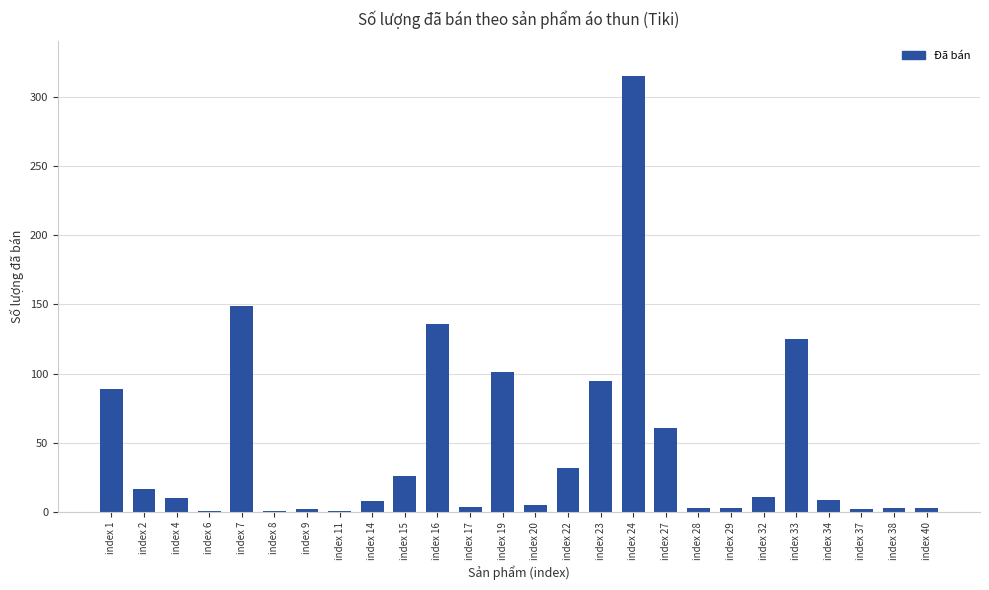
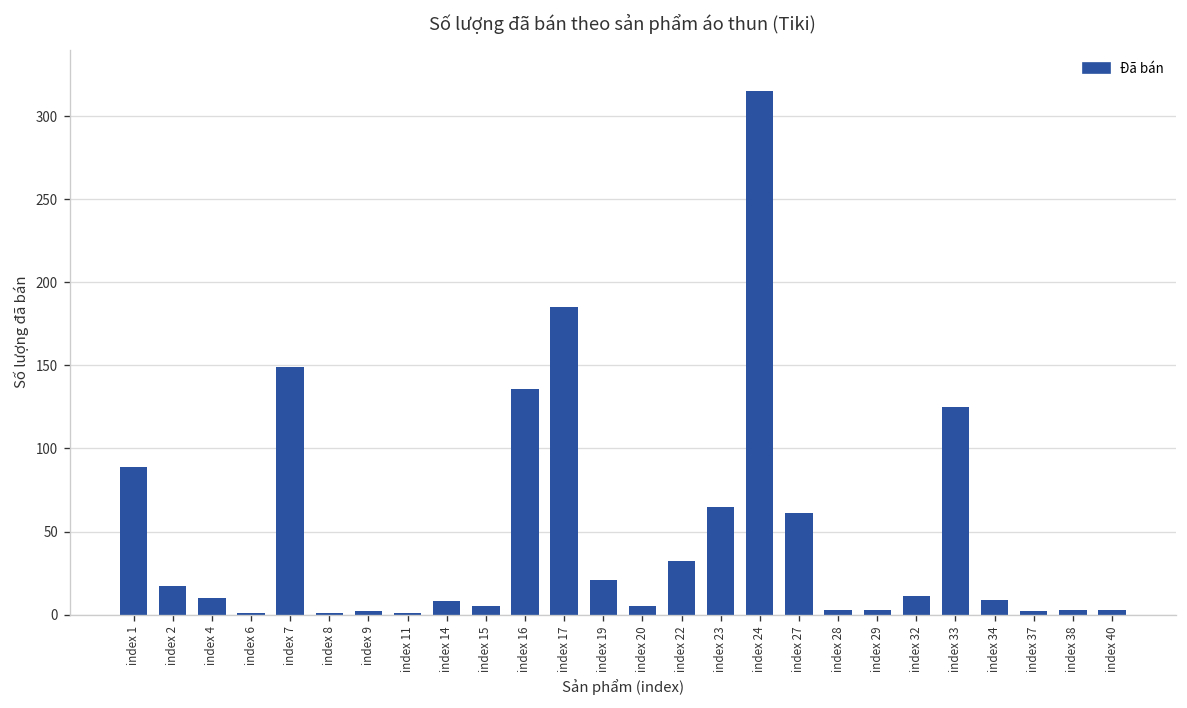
index 15: 26 -> 5
index 17: 4 -> 185
index 19: 101 -> 21
index 23: 95 -> 65
